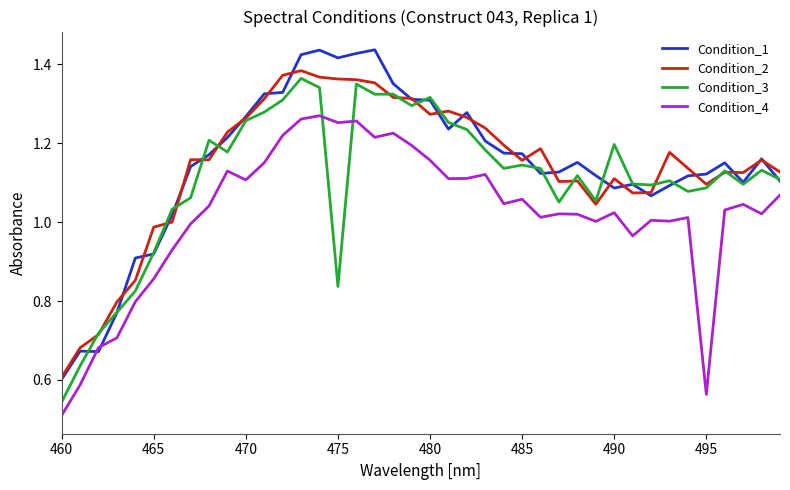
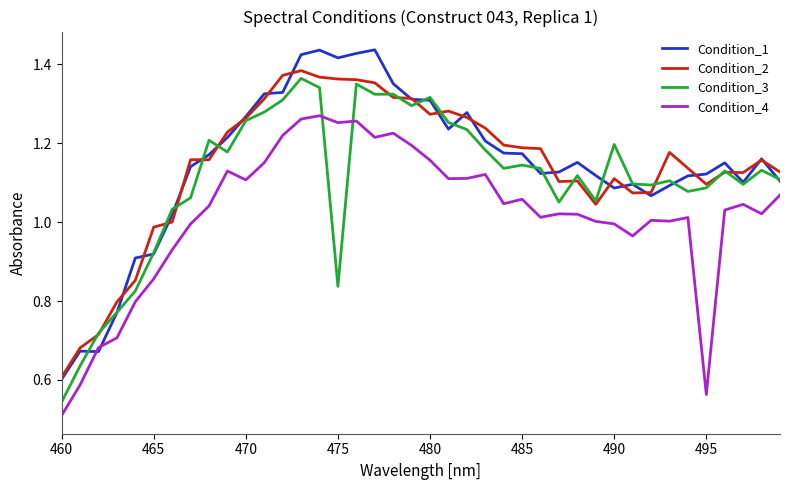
Condition_2, 485: 1.16 -> 1.19
Condition_4, 490: 1.02 -> 1.00
